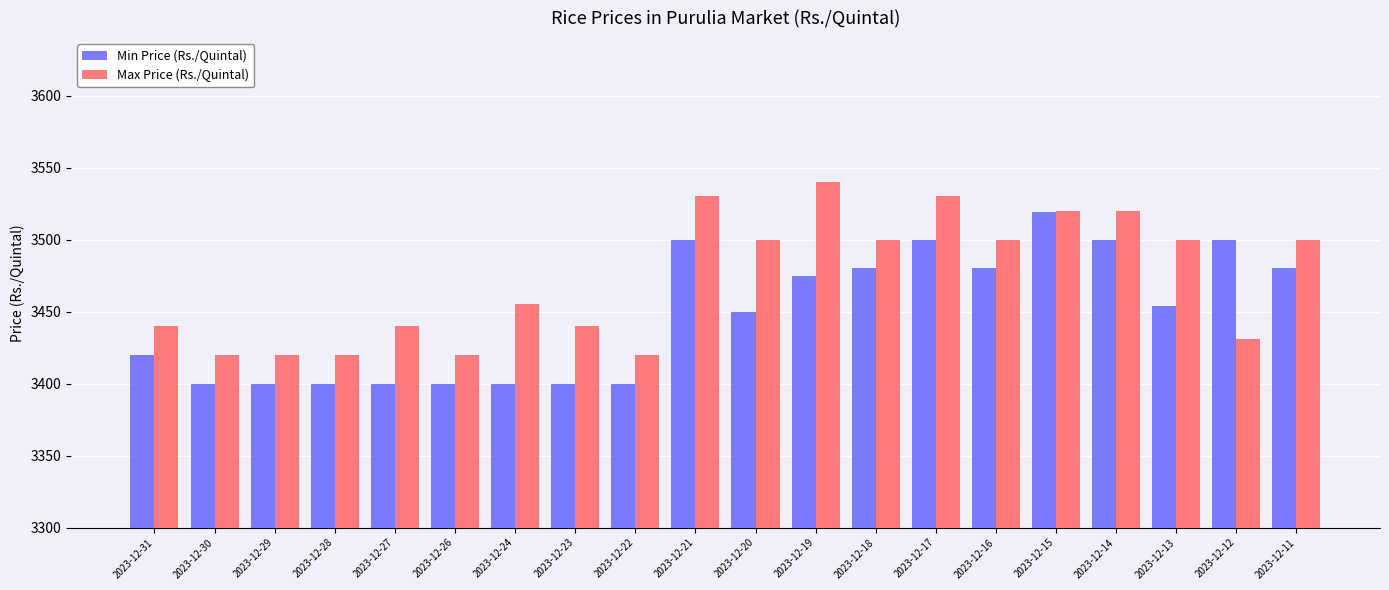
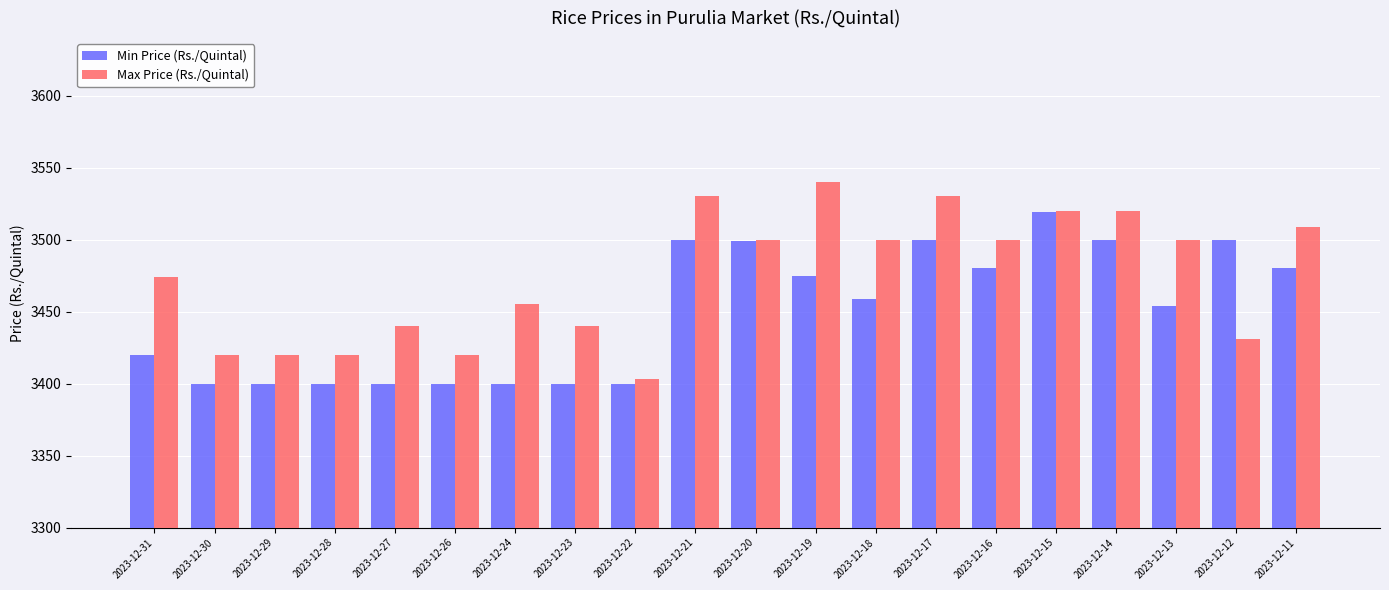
Max Price (Rs./Quintal), 2023-12-31: 3440 -> 3474
Max Price (Rs./Quintal), 2023-12-22: 3420 -> 3403
Min Price (Rs./Quintal), 2023-12-20: 3450 -> 3499
Min Price (Rs./Quintal), 2023-12-18: 3480 -> 3459
Max Price (Rs./Quintal), 2023-12-11: 3500 -> 3509
